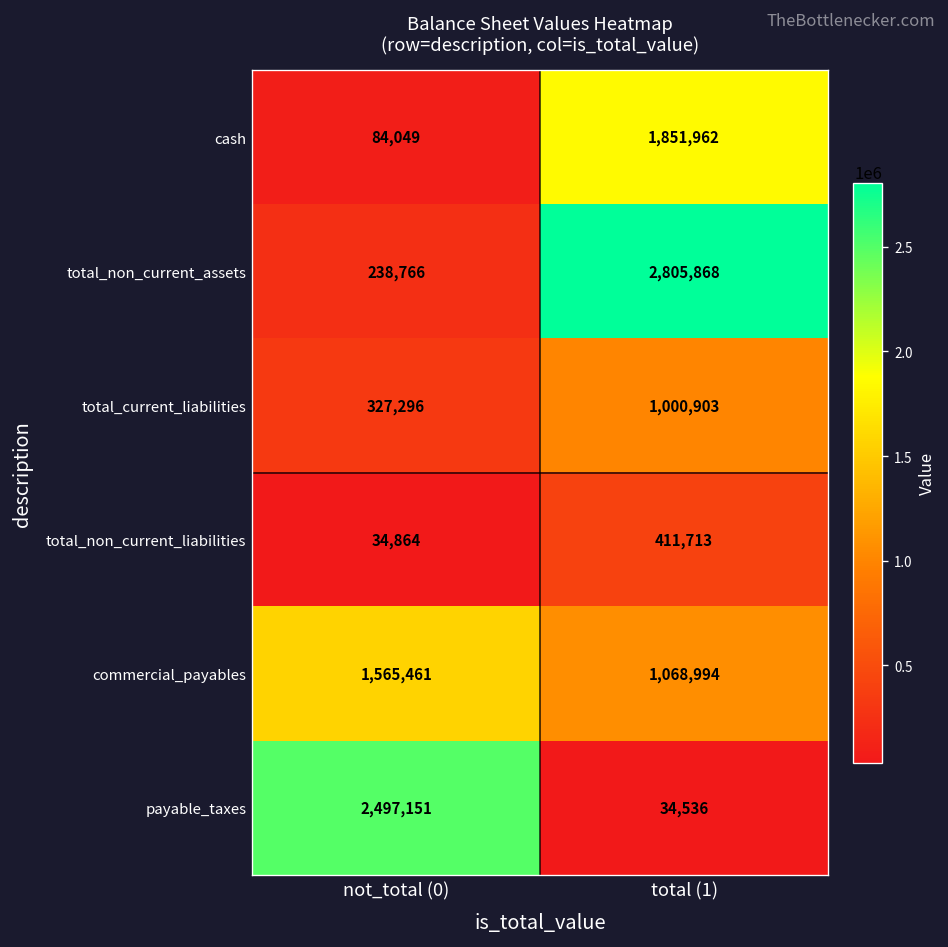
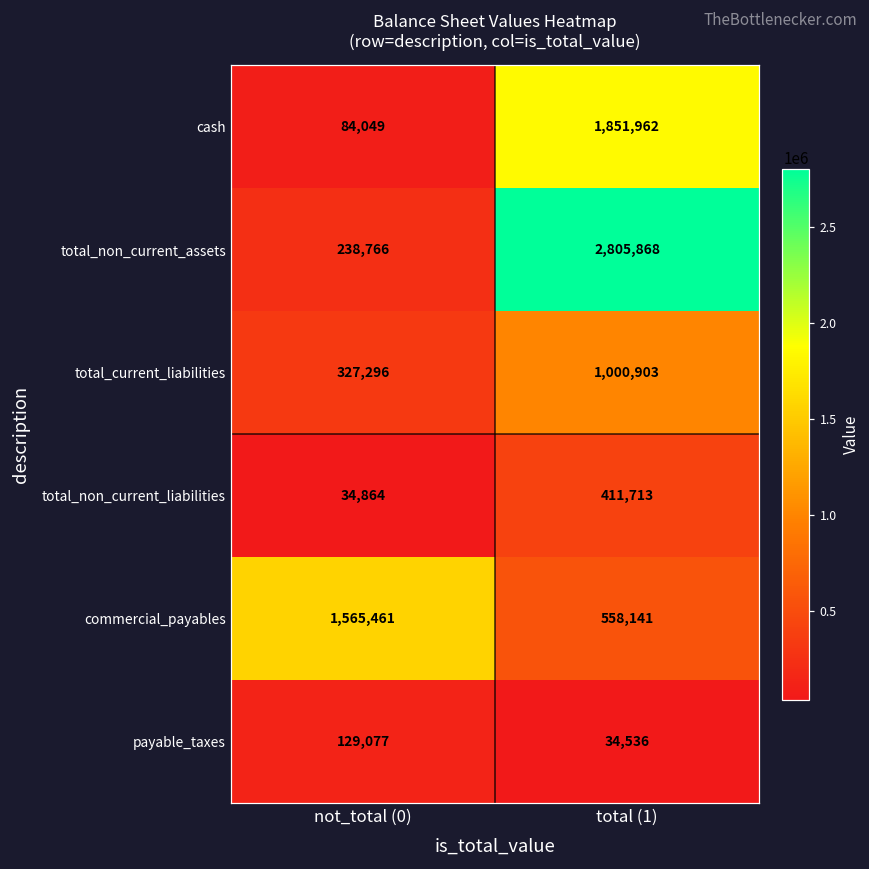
commercial_payables, total (1): 1,068,994 -> 558,141
payable_taxes, not_total (0): 2,497,151 -> 129,077
